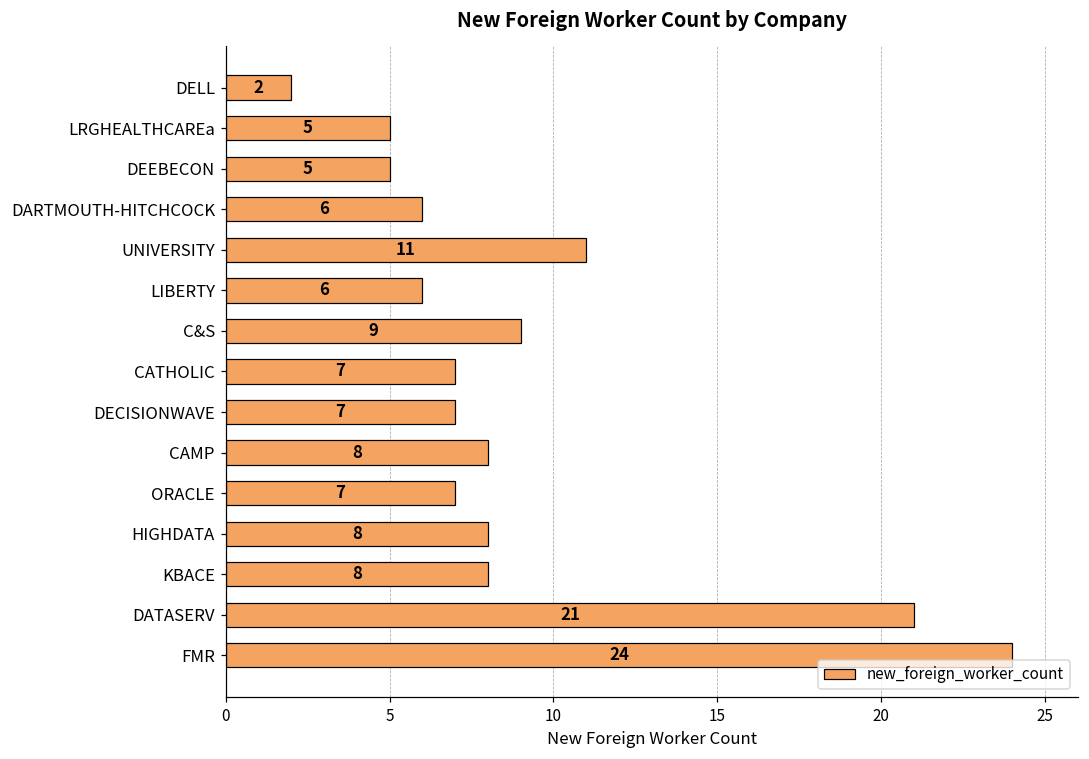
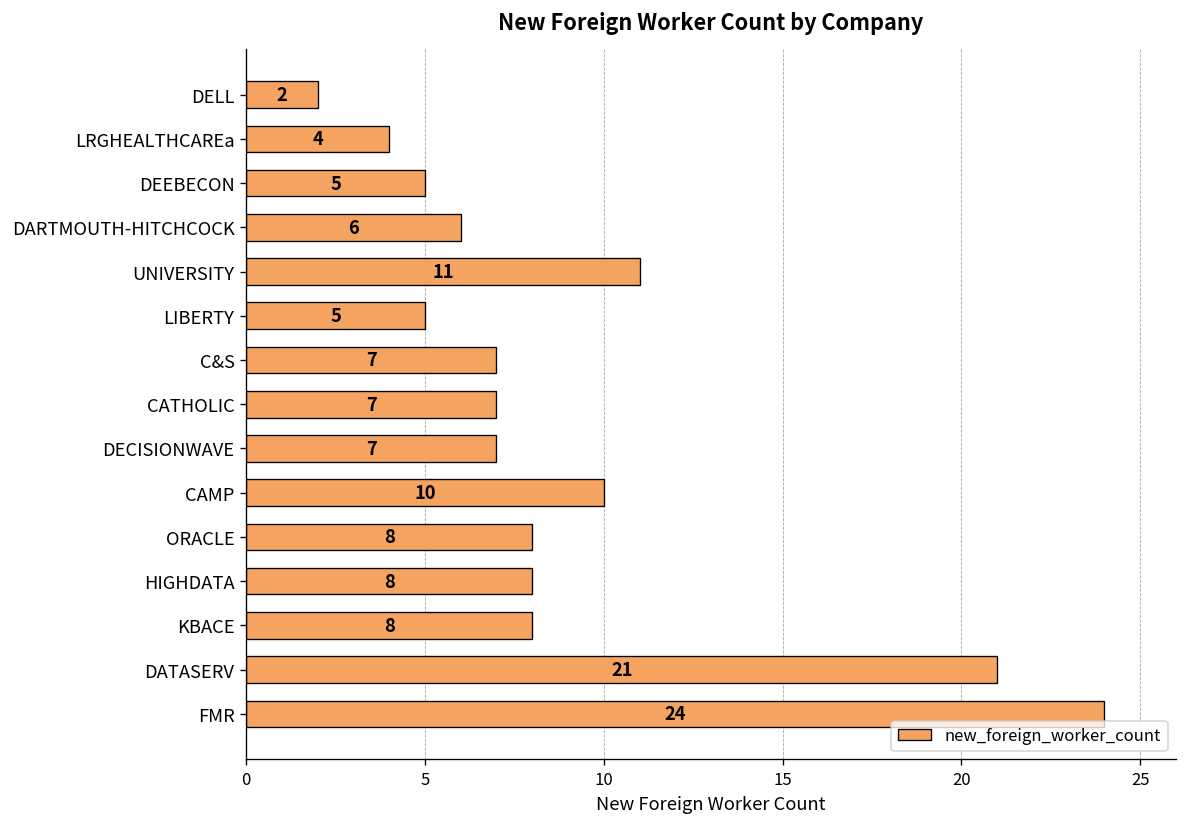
LRGHEALTHCAREa: 5 -> 4
LIBERTY: 6 -> 5
C&S: 9 -> 7
CAMP: 8 -> 10
ORACLE: 7 -> 8
